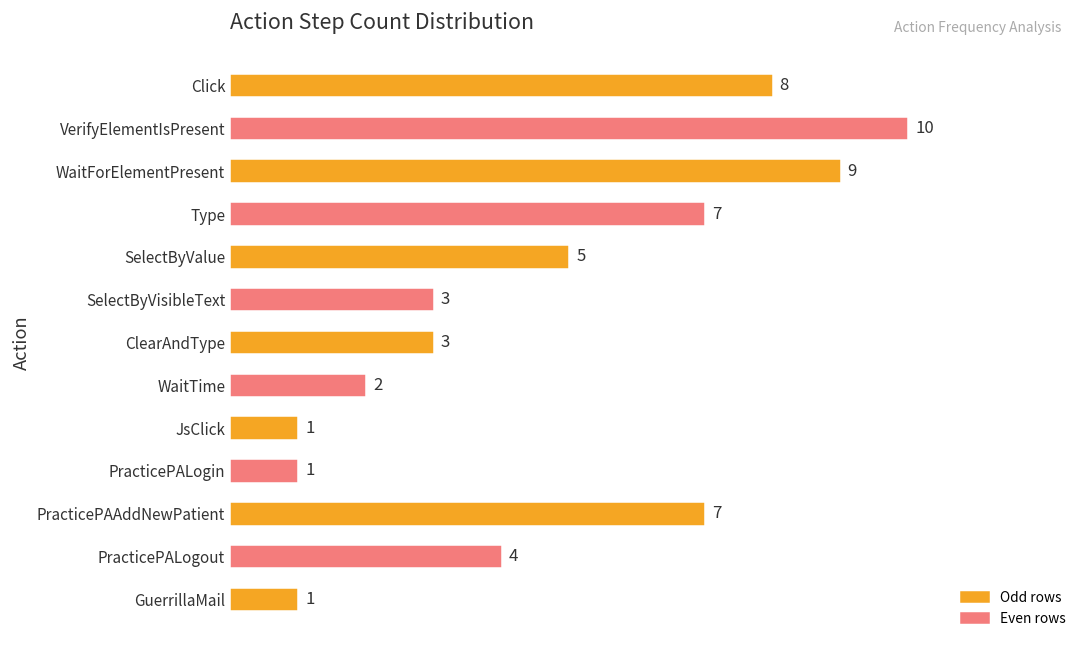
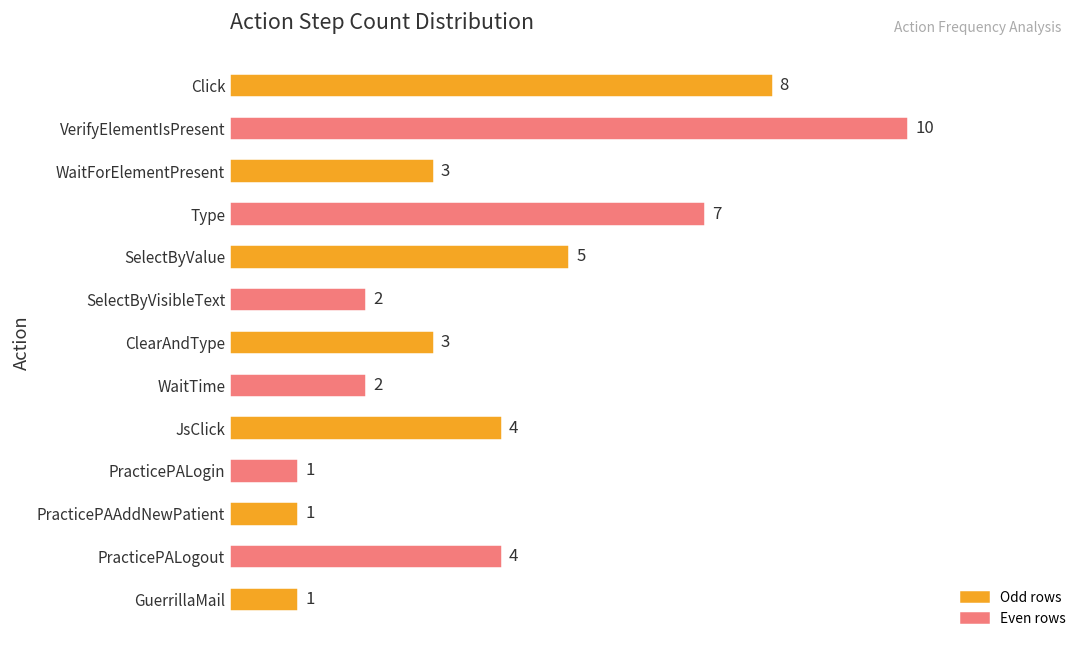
WaitForElementPresent: 9 -> 3
SelectByVisibleText: 3 -> 2
JsClick: 1 -> 4
PracticePAAddNewPatient: 7 -> 1
